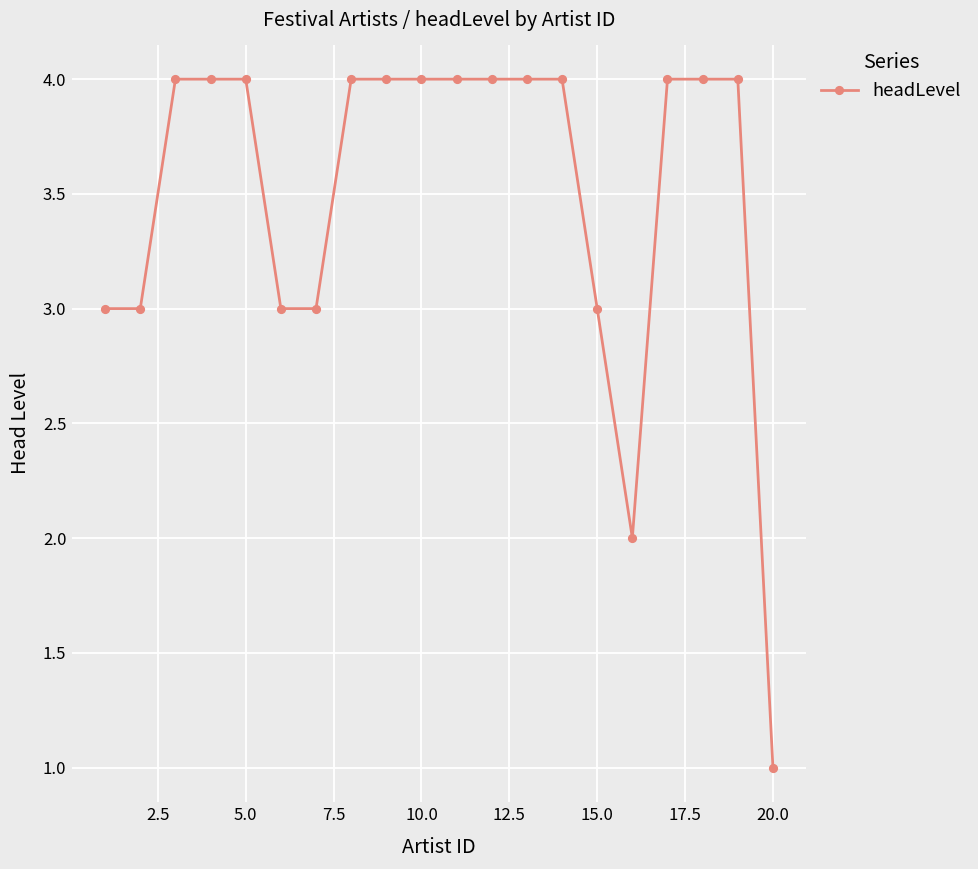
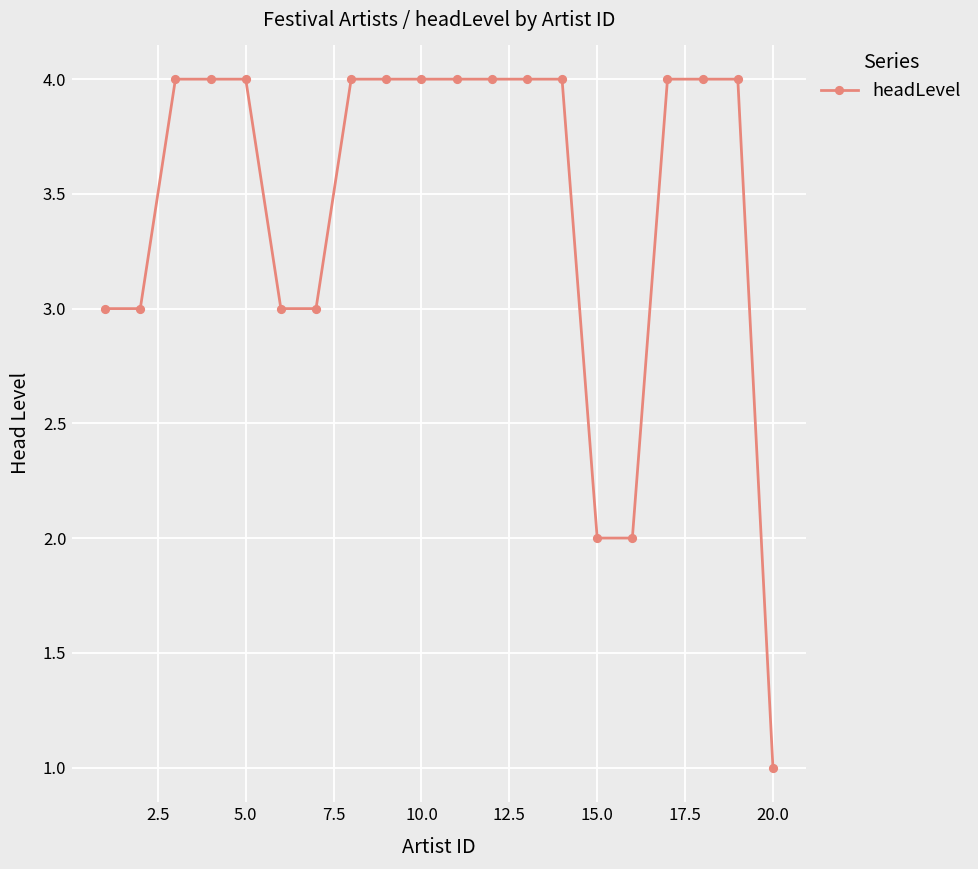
15.0: 3 -> 2
